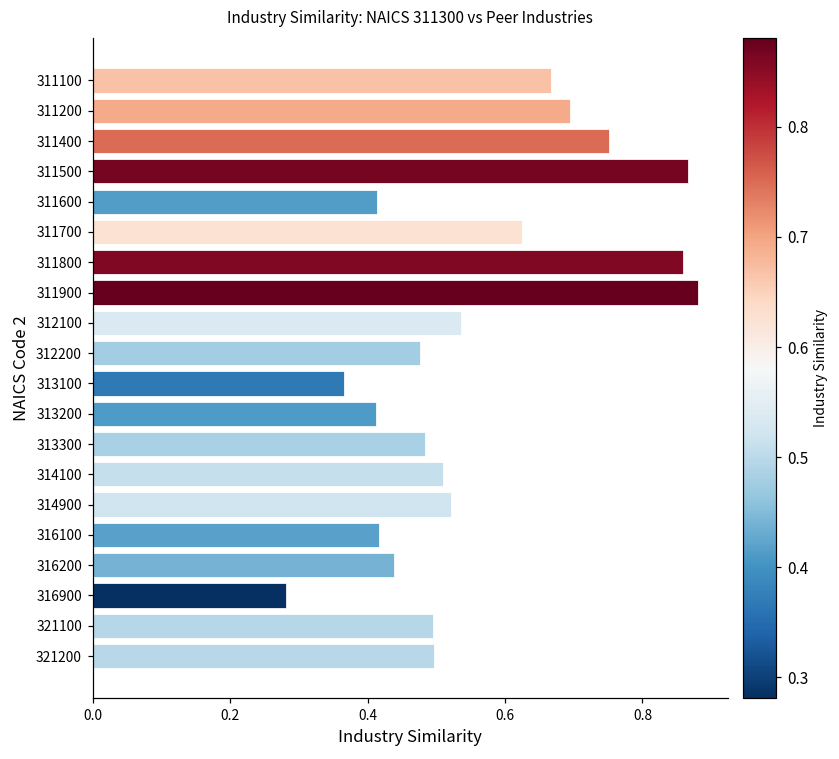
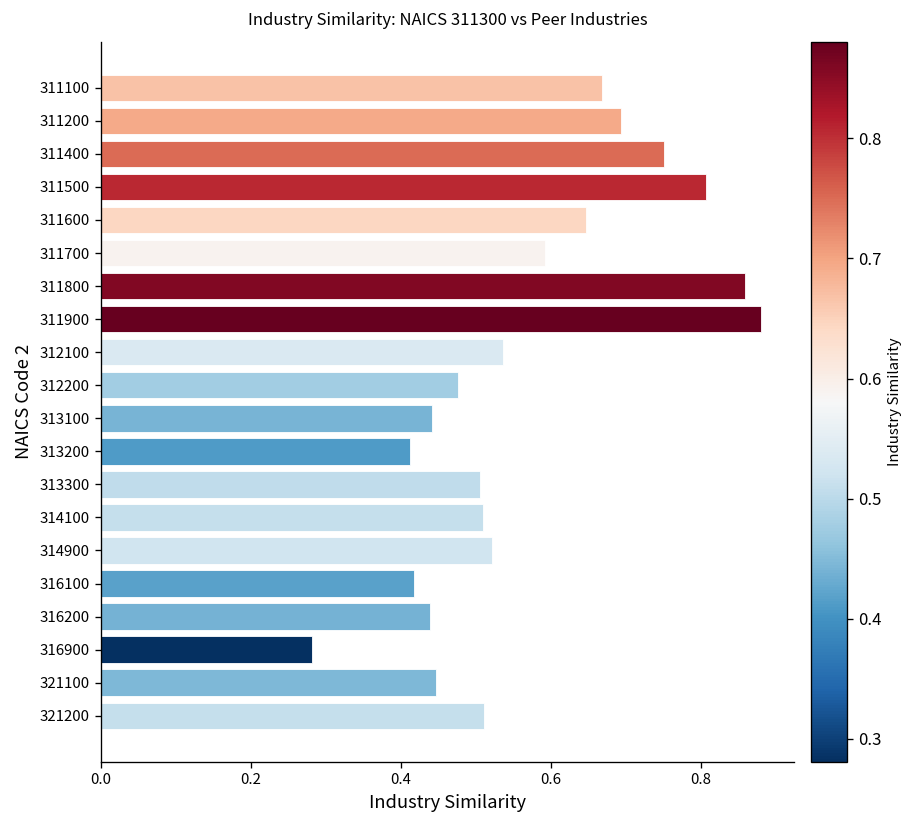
311500: 0.87 -> 0.81
311600: 0.41 -> 0.65
311700: 0.63 -> 0.59
313100: 0.37 -> 0.44
313300: 0.48 -> 0.51
321100: 0.50 -> 0.45
321200: 0.50 -> 0.51
